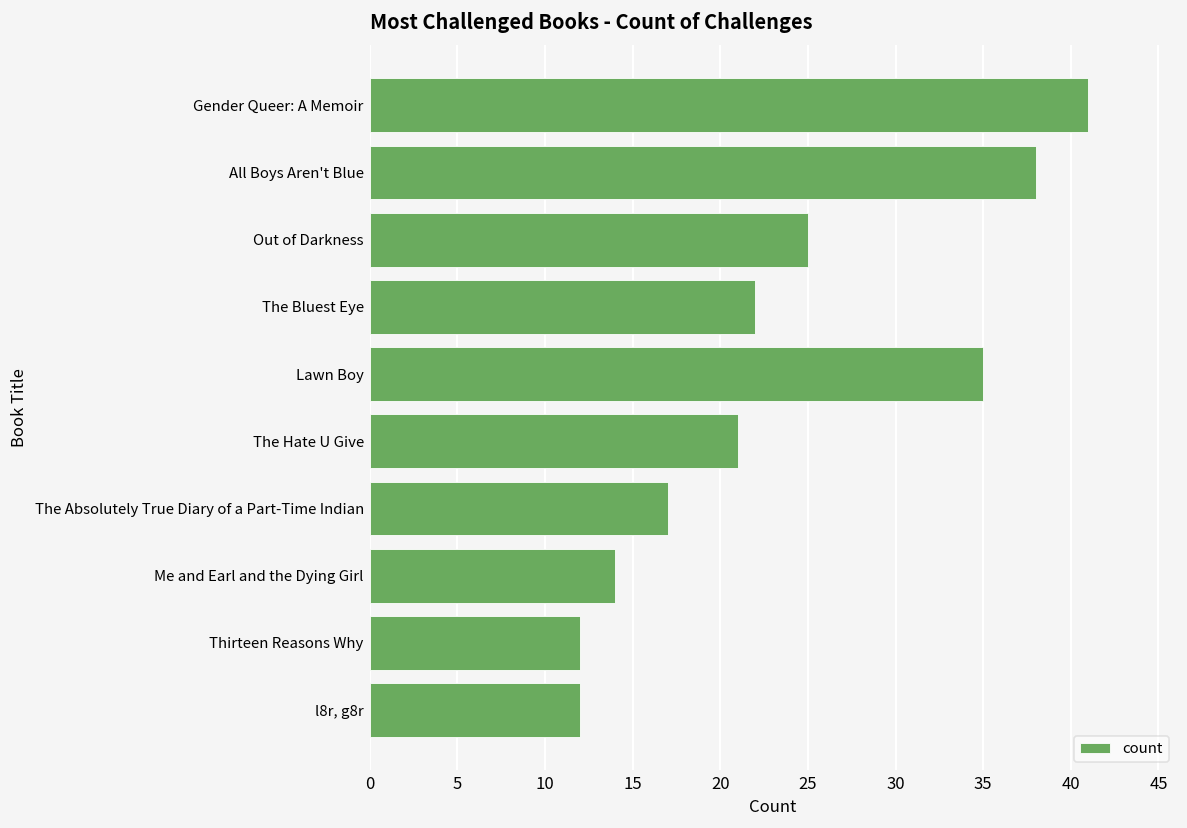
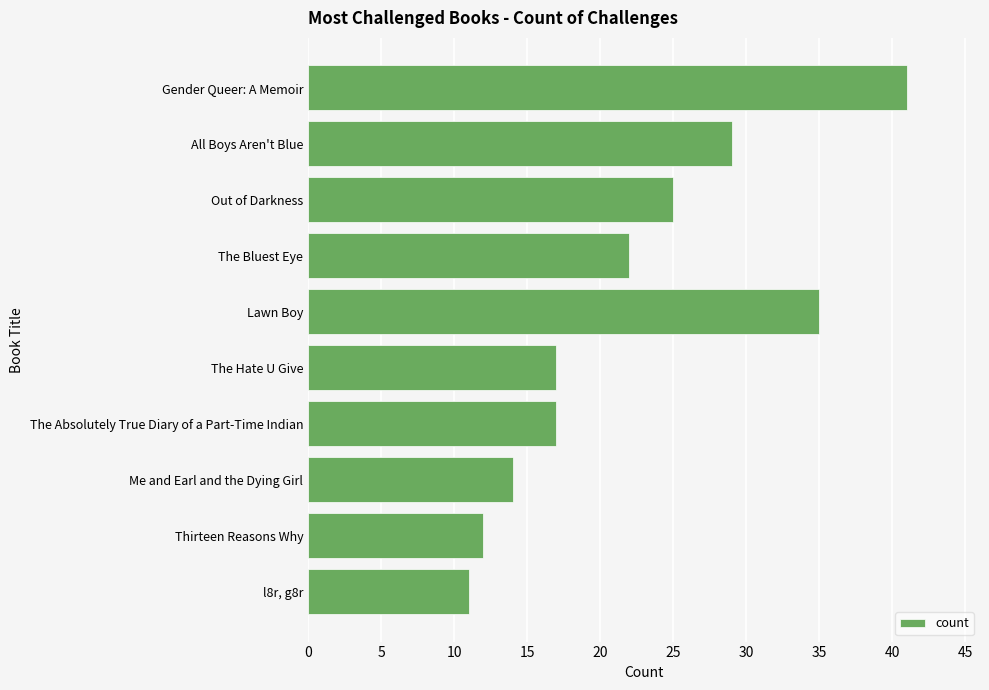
All Boys Aren't Blue: 38 -> 29
The Hate U Give: 21 -> 17
l8r, g8r: 12 -> 11
